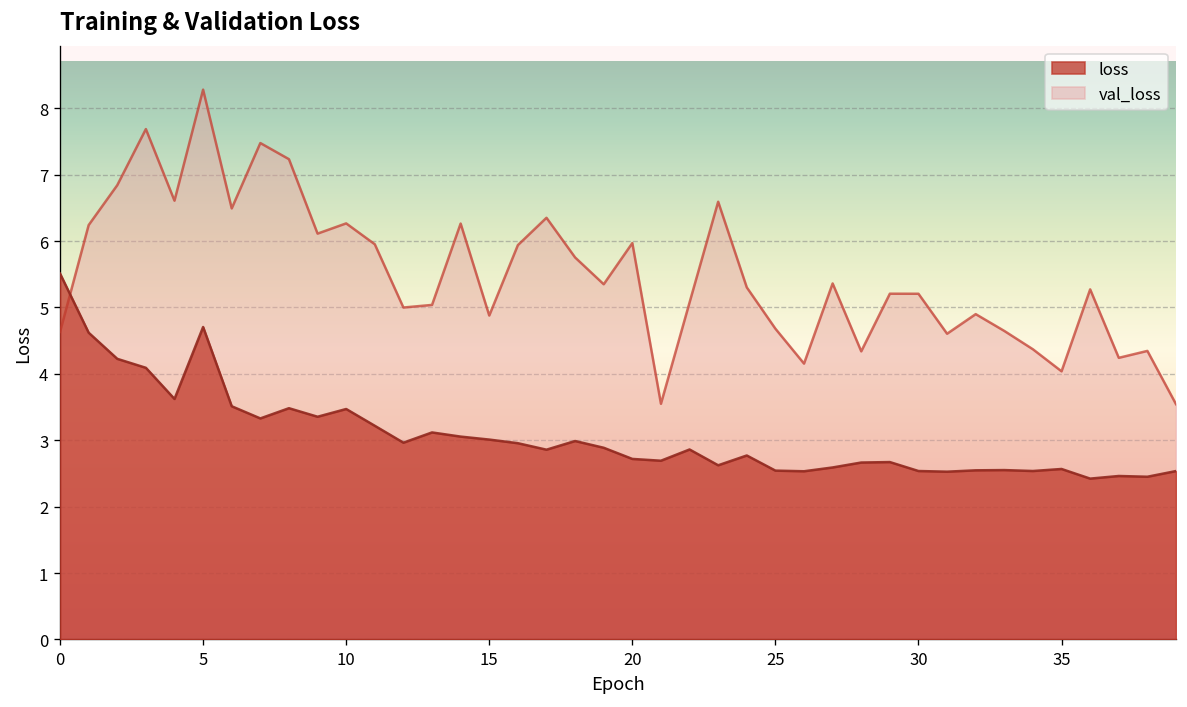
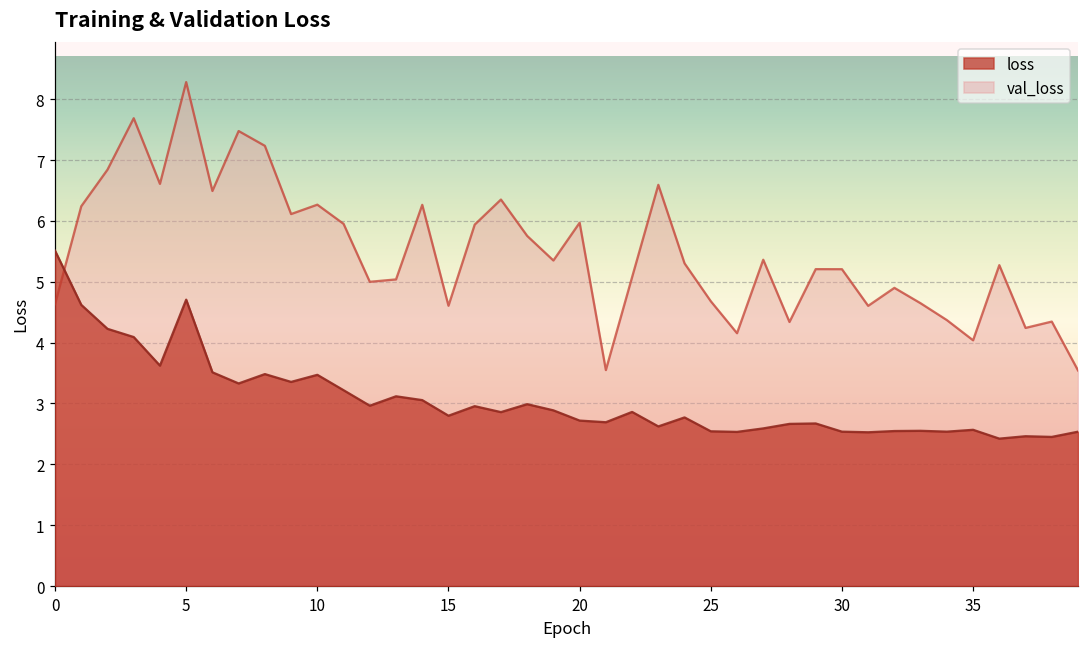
val_loss, 15: 4.9 -> 4.6
loss, 15: 3.0 -> 2.8
